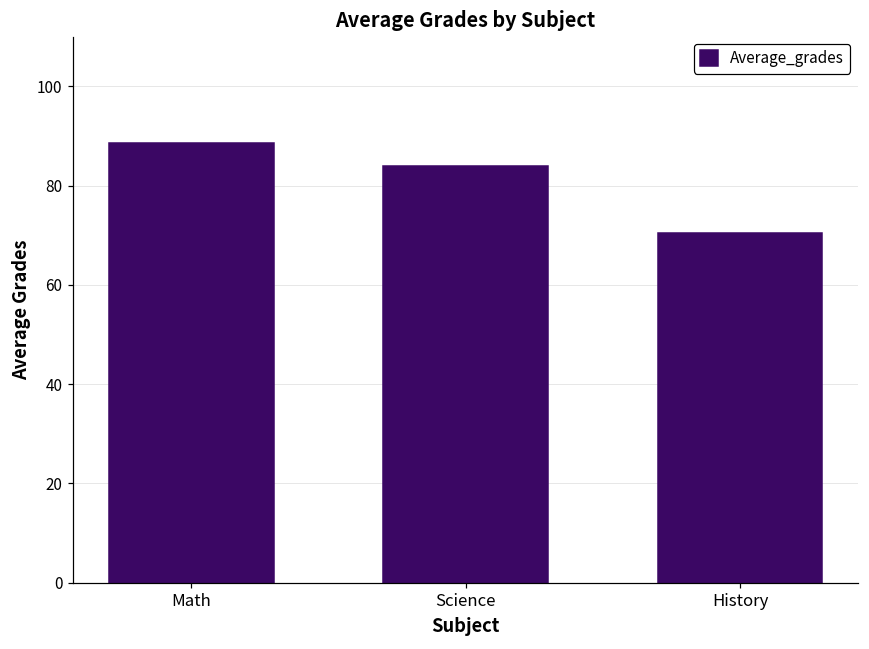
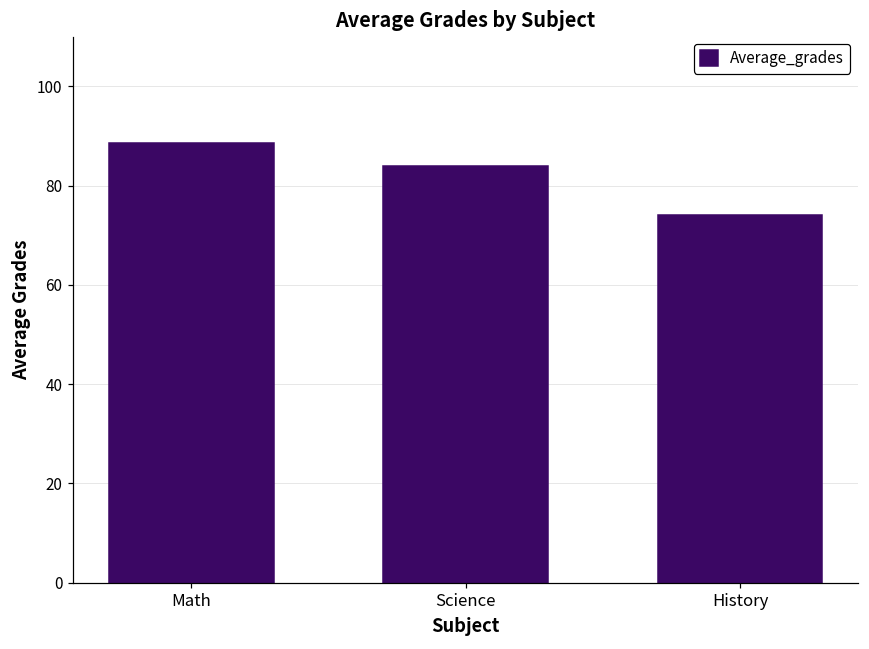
History: 70 -> 74
